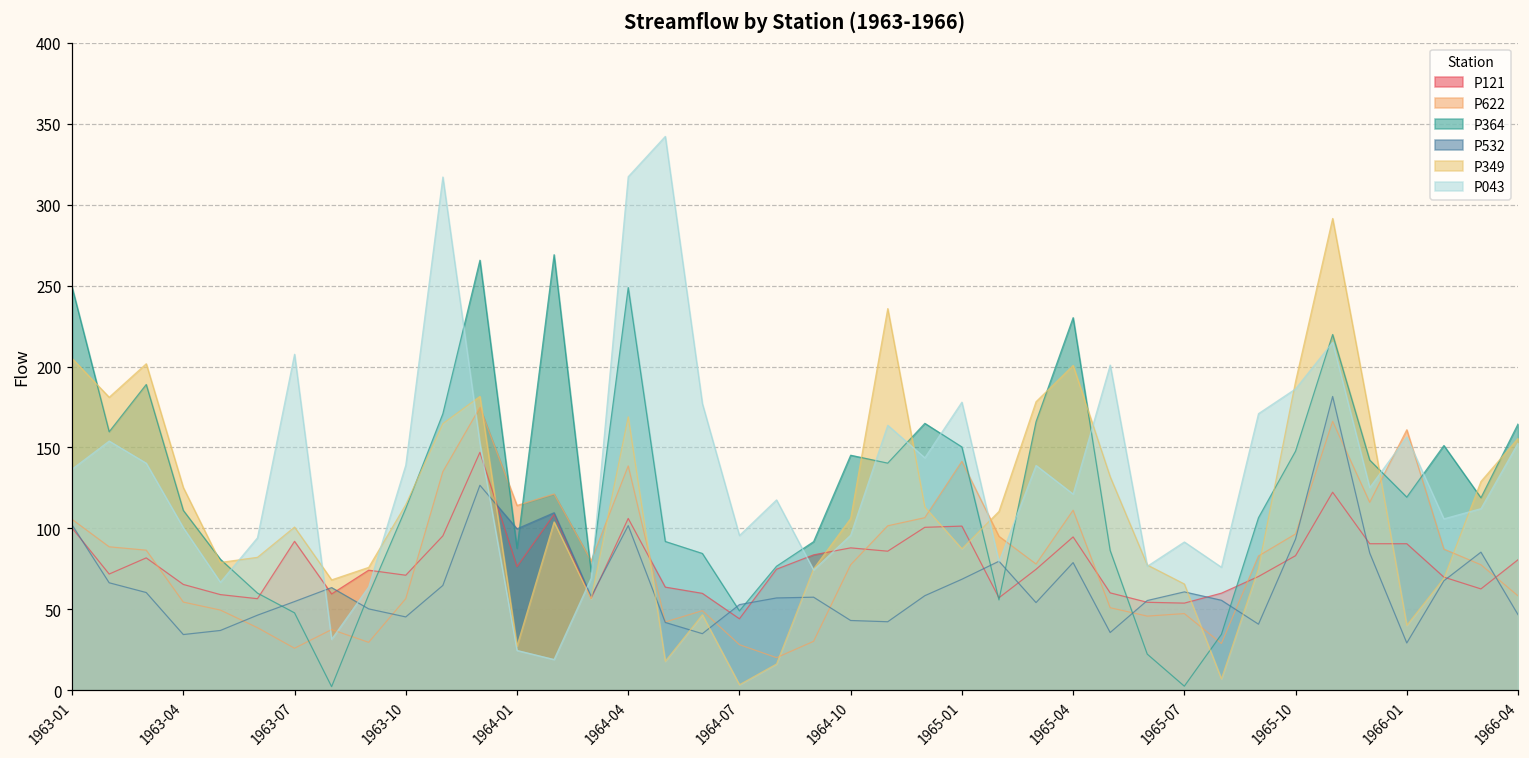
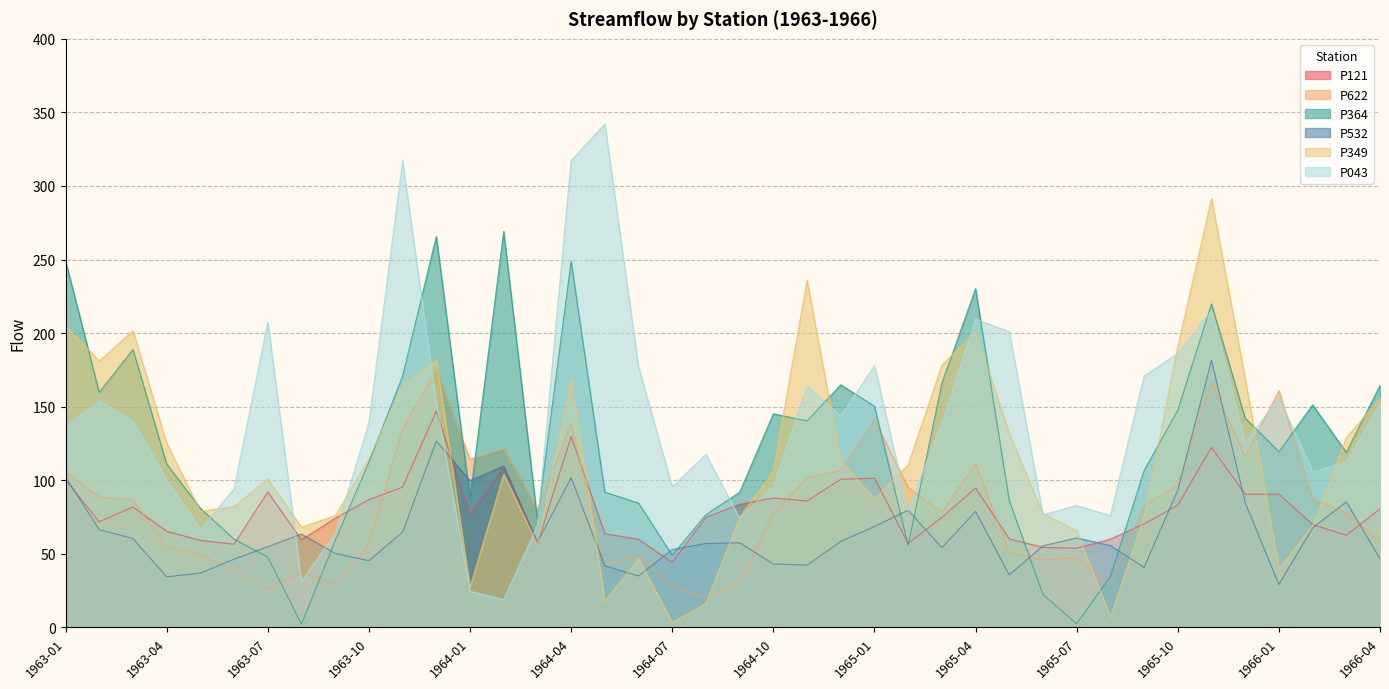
P121, 1963-10: 71 -> 87
P121, 1964-04: 106 -> 130
P043, 1965-04: 121 -> 210
P043, 1965-07: 92 -> 83
